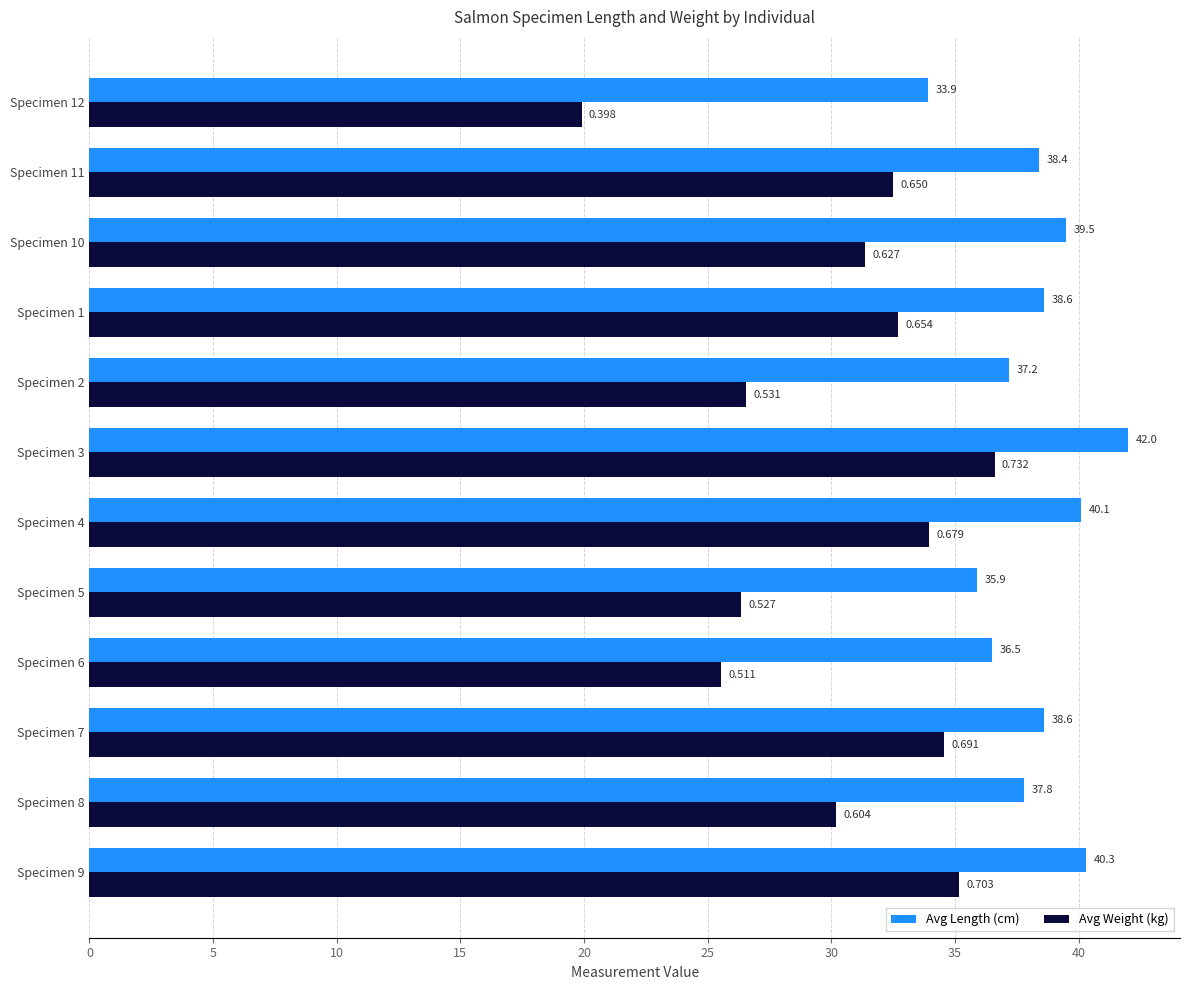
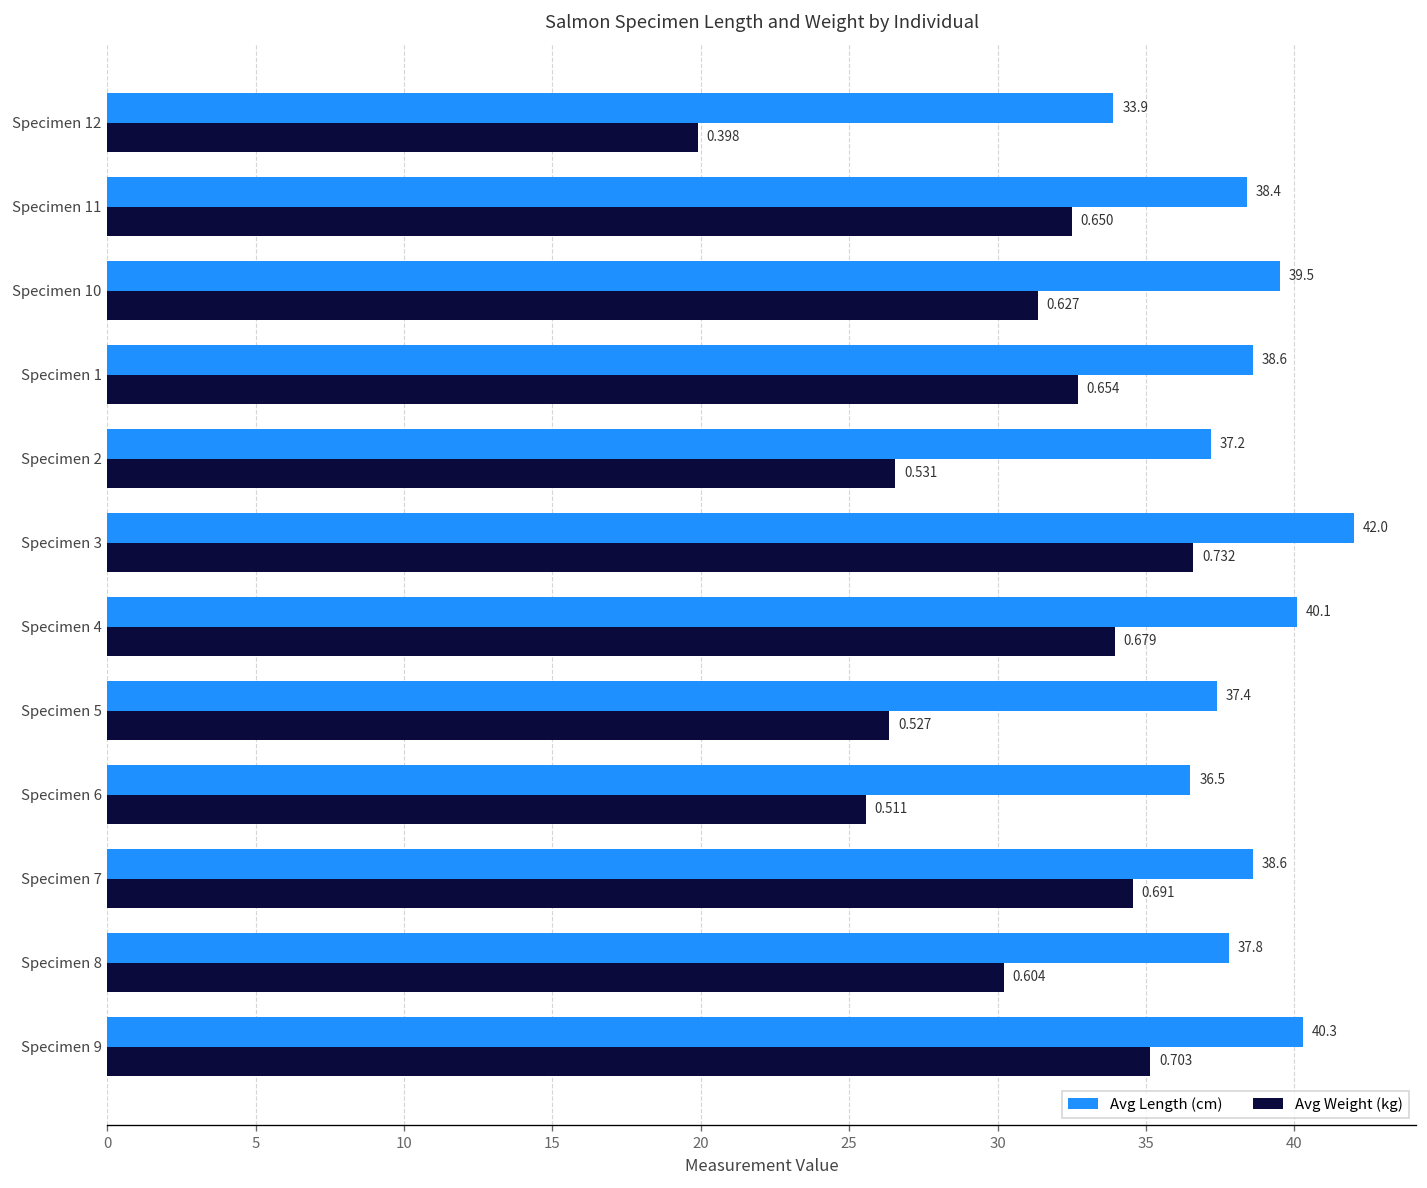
Avg Length (cm), Specimen 5: 35.9 -> 37.4
